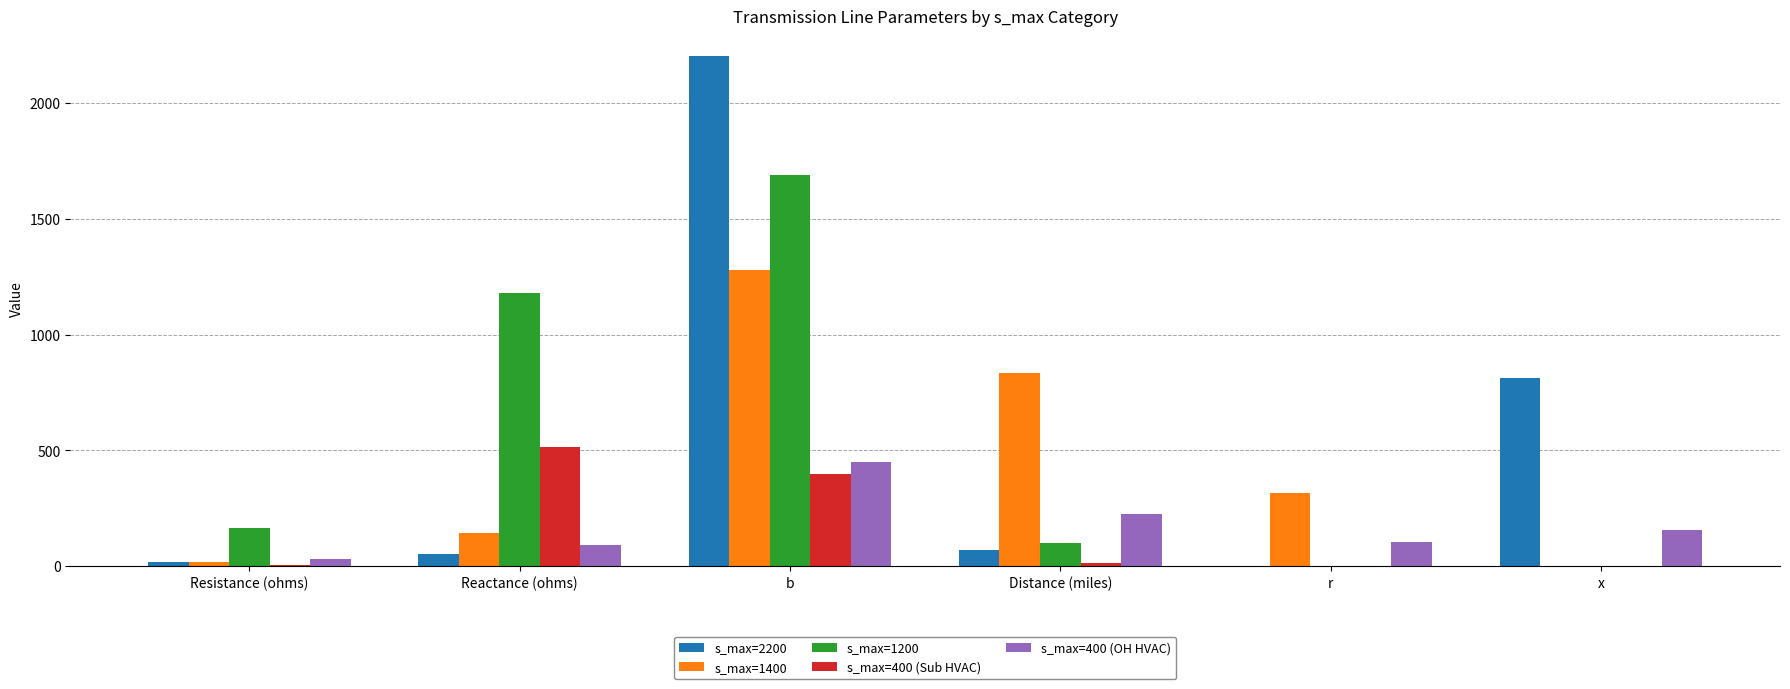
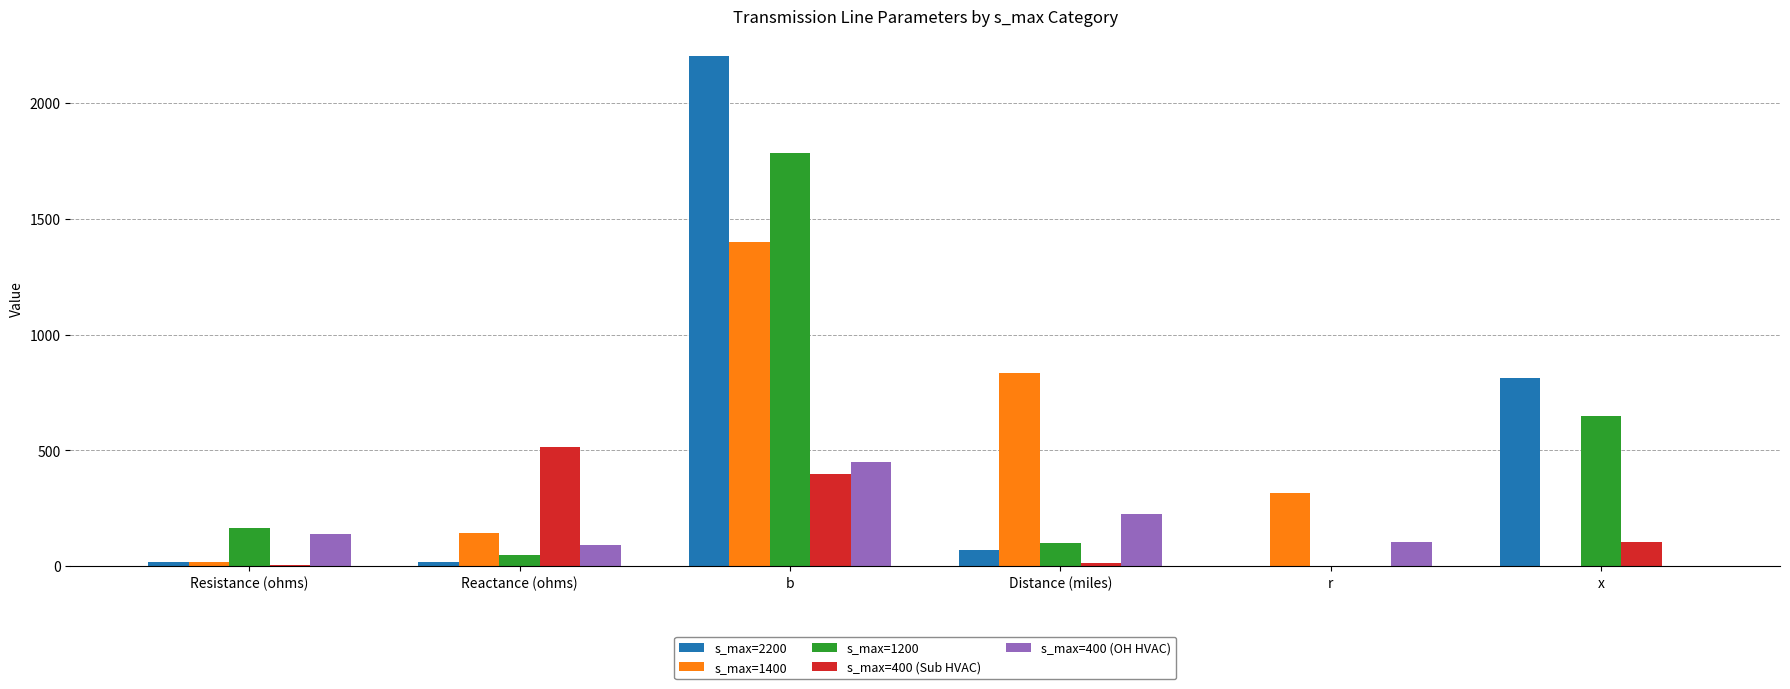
s_max=400 (OH HVAC), Resistance (ohms): 30 -> 140
s_max=2200, Reactance (ohms): 50 -> 20
s_max=1200, Reactance (ohms): 1180 -> 50
s_max=1400, b: 1280 -> 1400
s_max=1200, b: 1690 -> 1780
s_max=1200, x: 0 -> 650
s_max=400 (Sub HVAC), x: 0 -> 100
s_max=400 (OH HVAC), x: 160 -> 0
